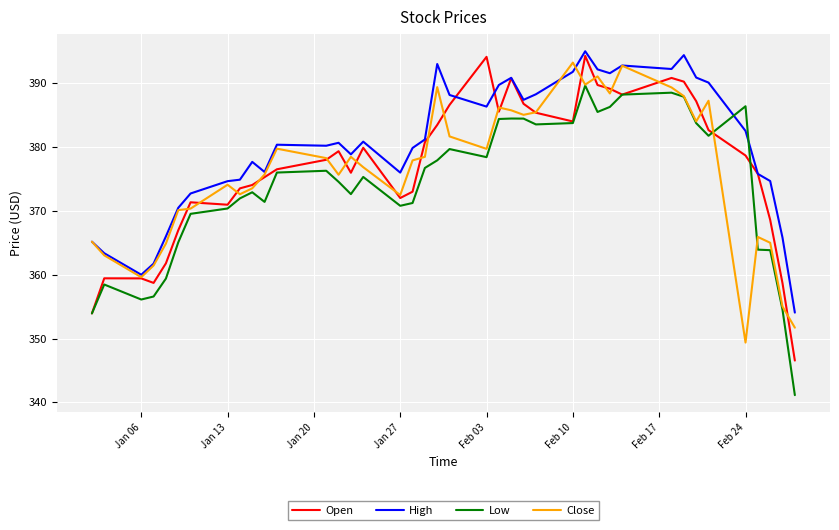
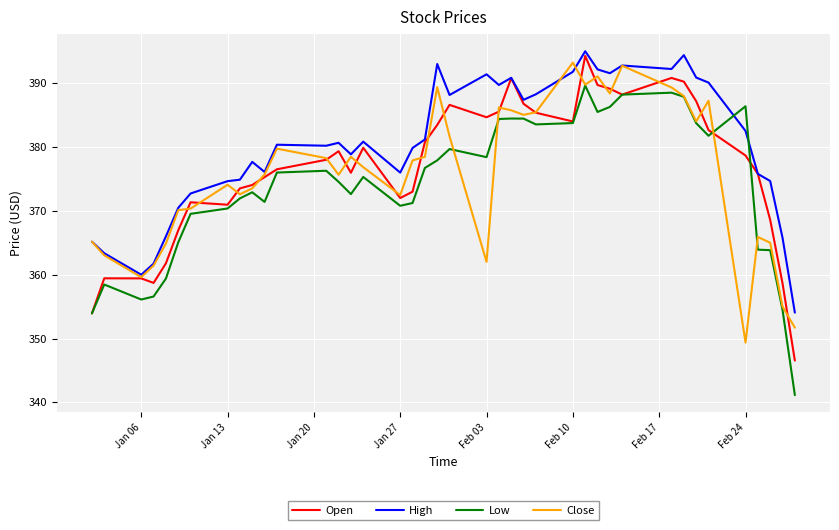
Open, Feb 03: 394 -> 385
High, Feb 03: 386 -> 391
Close, Feb 03: 380 -> 362
